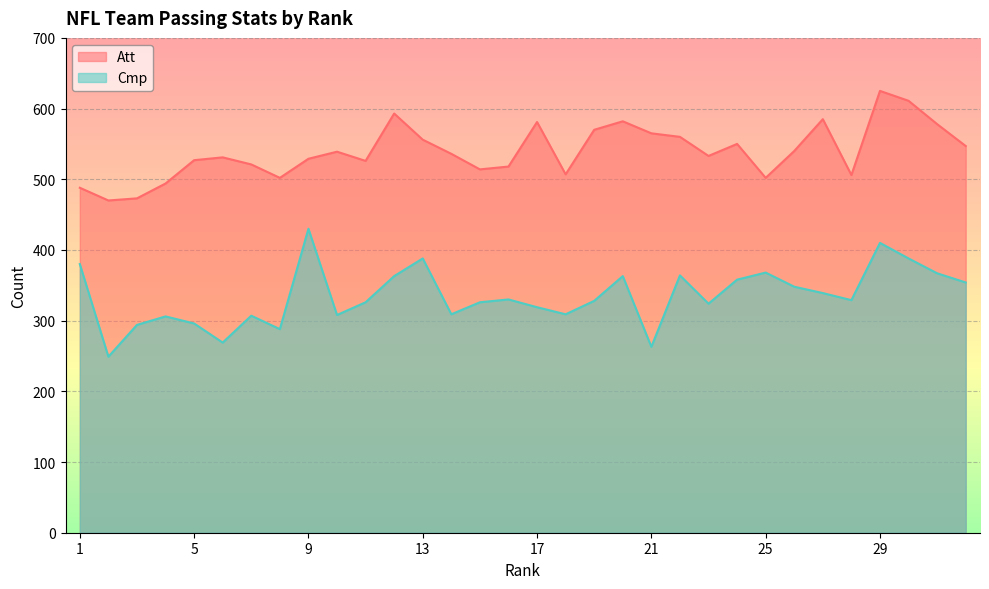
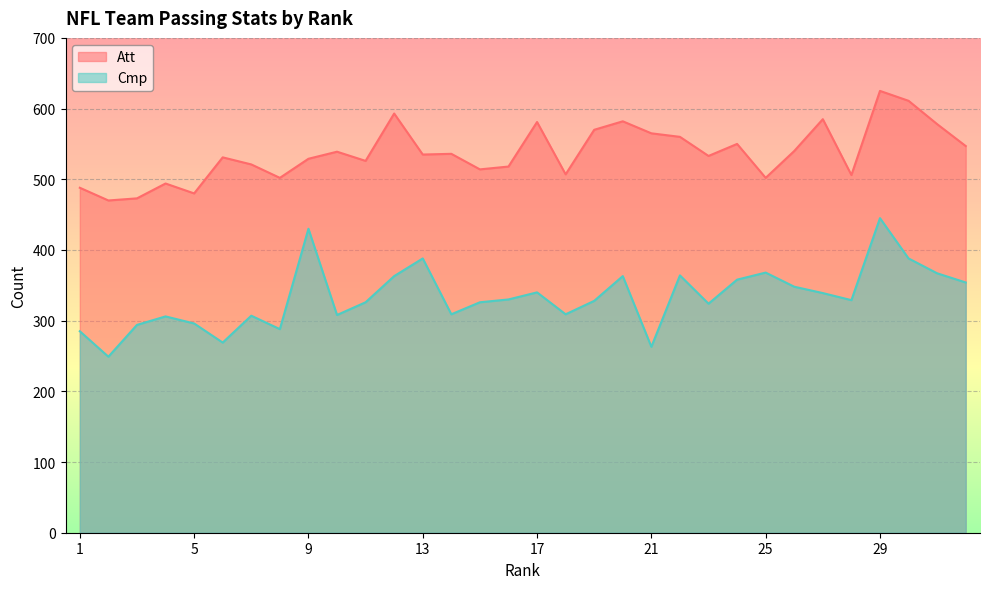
Cmp, 1: 380 -> 290
Att, 5: 530 -> 480
Att, 13: 560 -> 540
Cmp, 17: 320 -> 340
Cmp, 29: 410 -> 450
